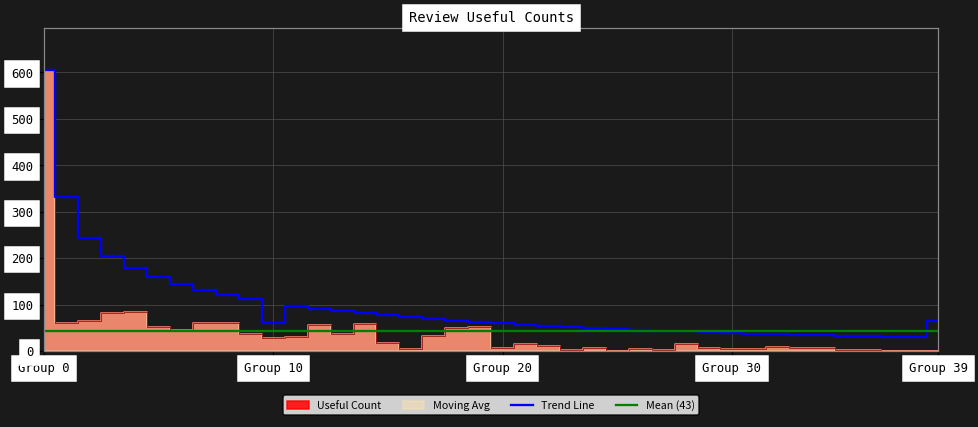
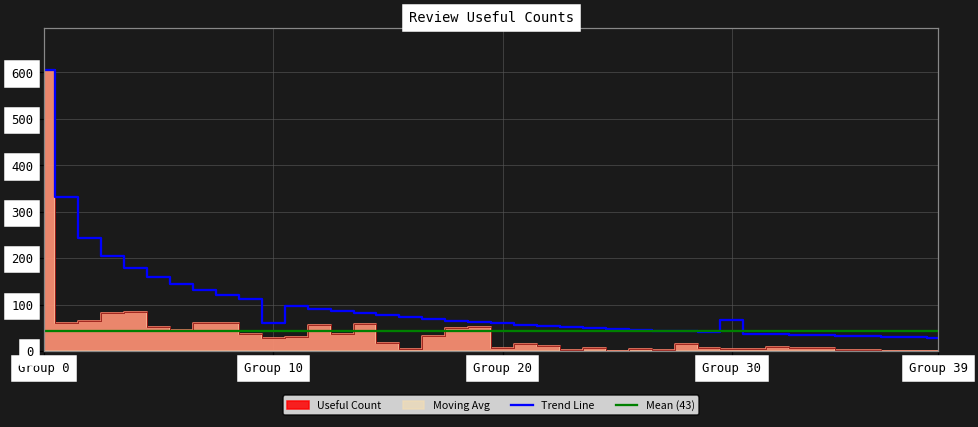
Trend Line, Group 30: 40 -> 70
Trend Line, Group 39: 70 -> 30
